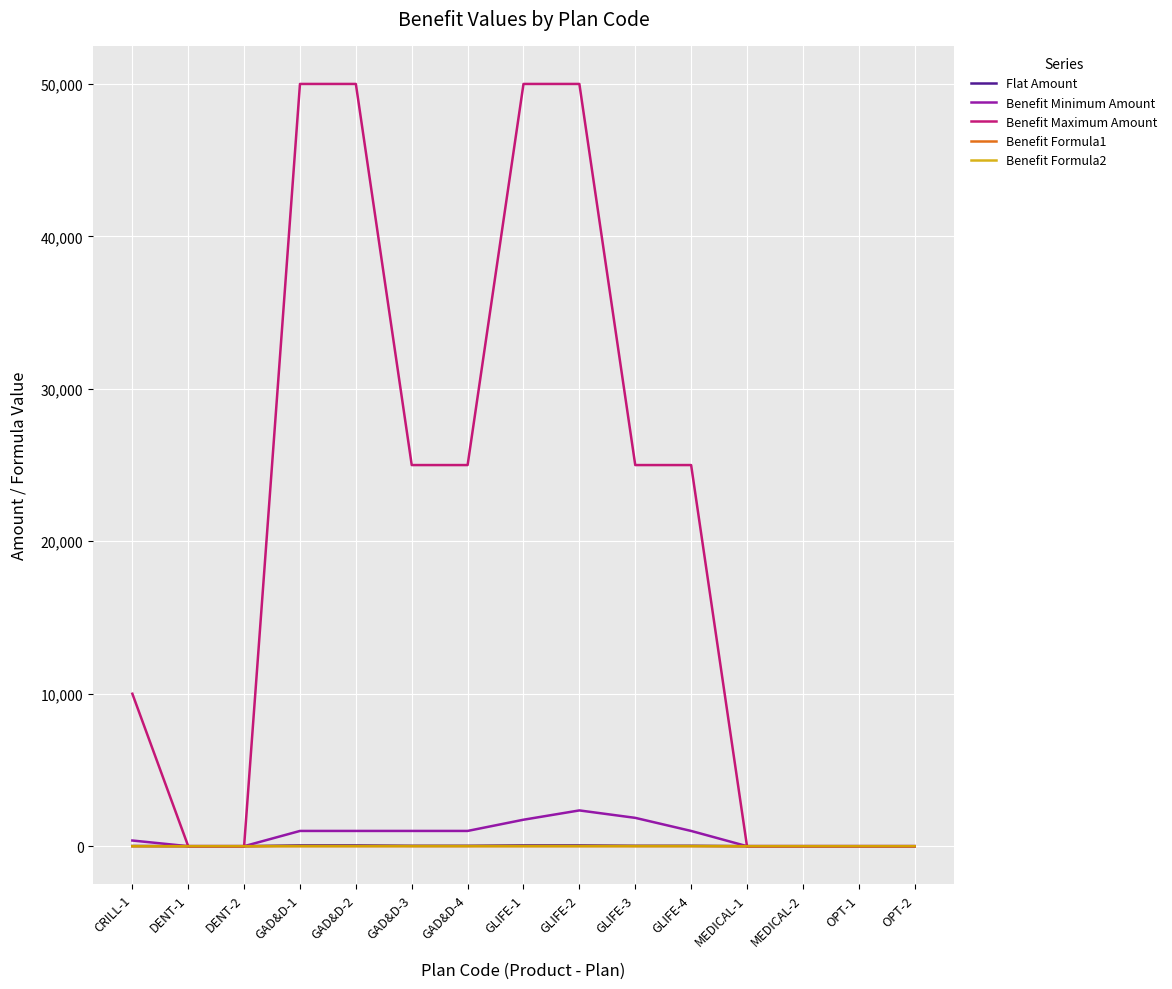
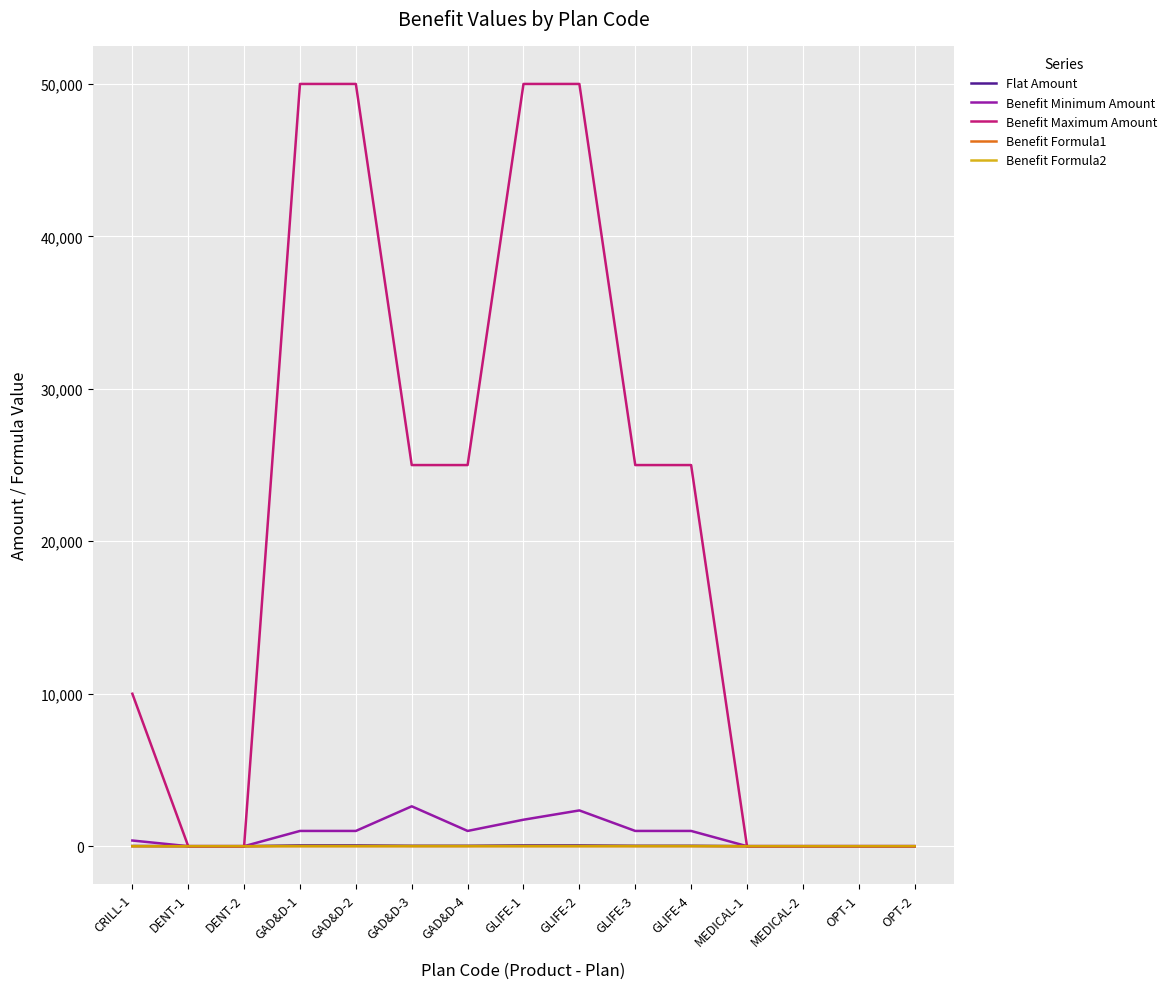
Benefit Minimum Amount, GAD&D-3: 1,000 -> 2,600
Benefit Minimum Amount, GLIFE-3: 1,900 -> 1,000
